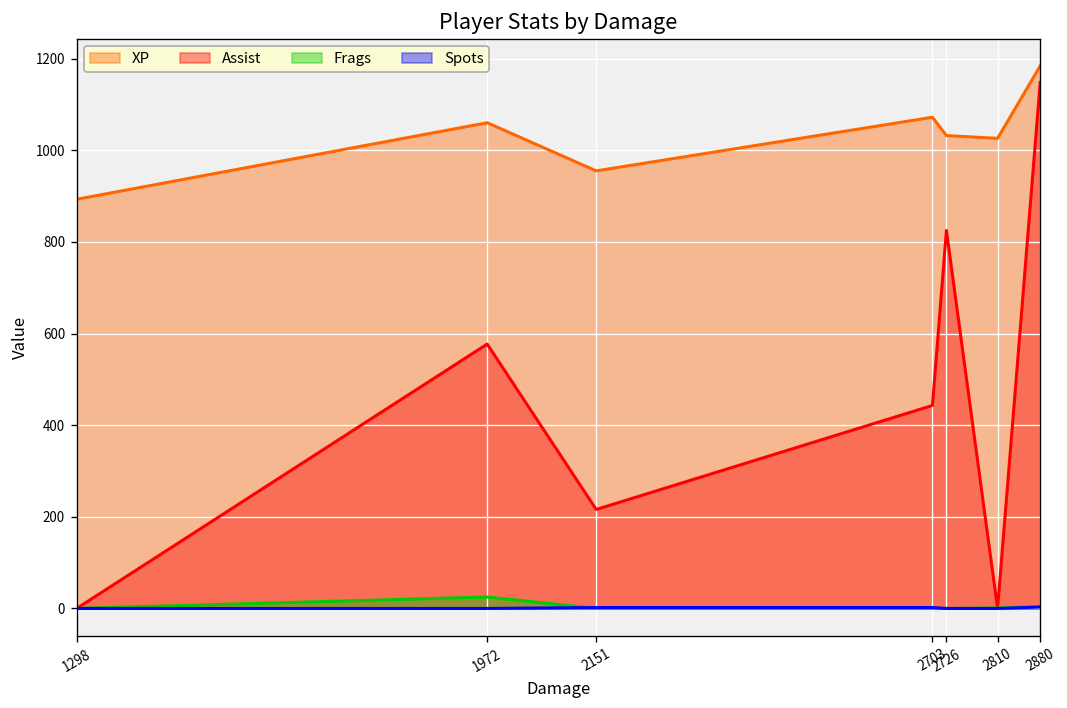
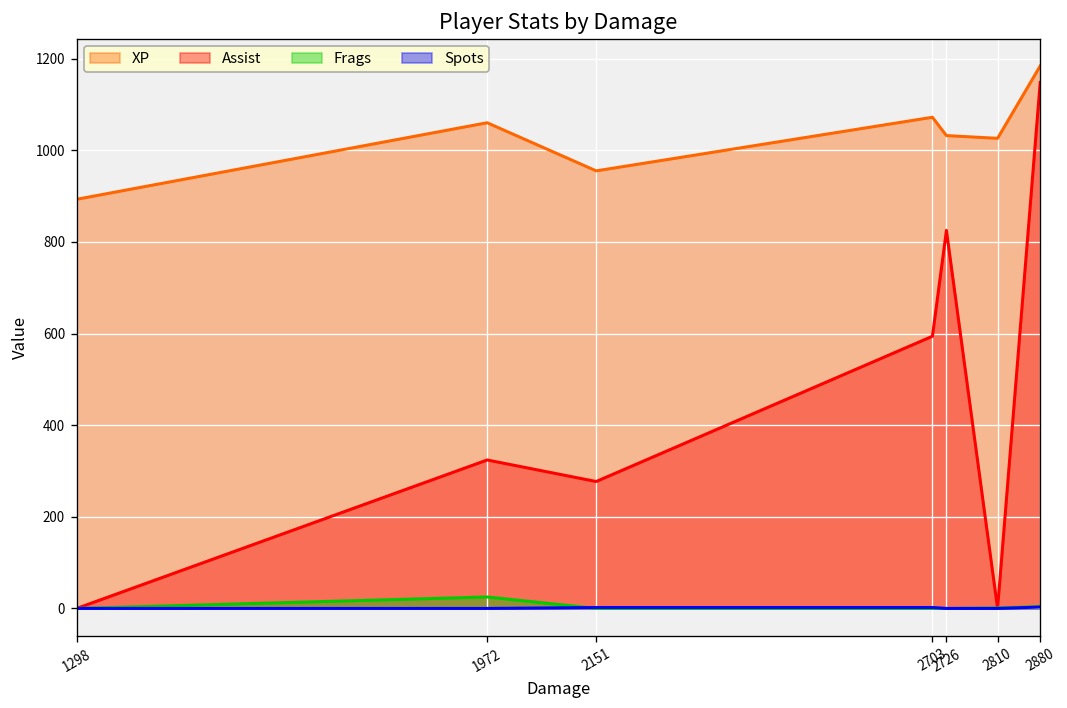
Assist, 1972: 580 -> 320
Assist, 2151: 220 -> 280
Assist, 2703: 440 -> 590
